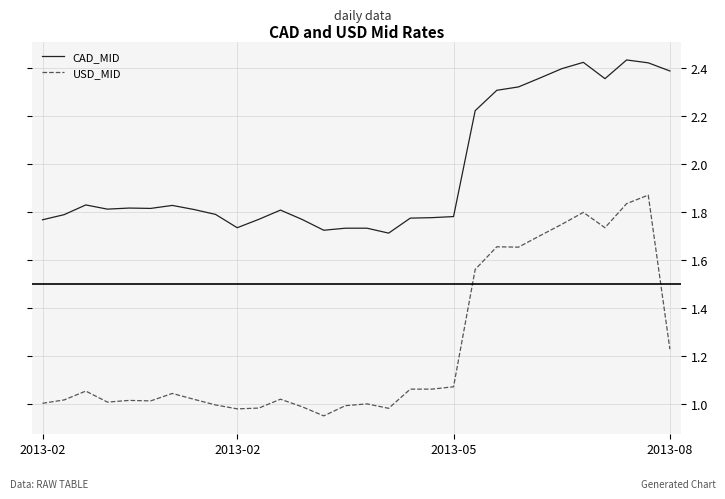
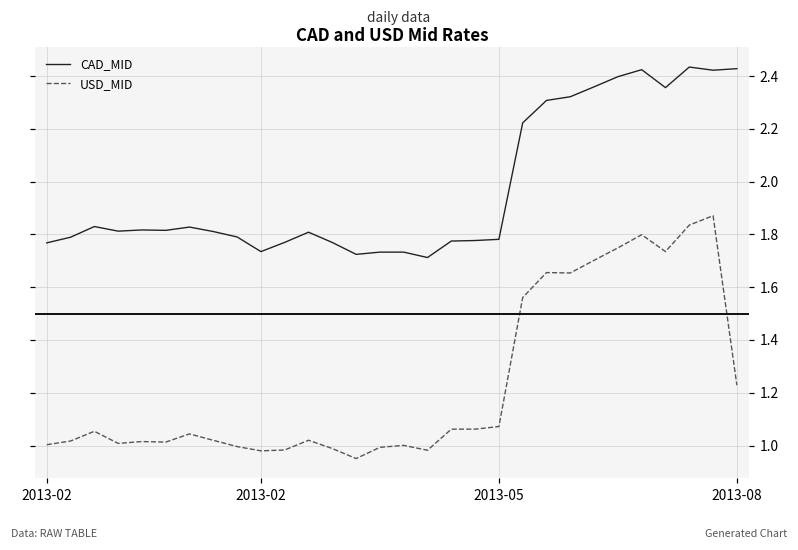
CAD_MID, 2013-08: 2.39 -> 2.43
